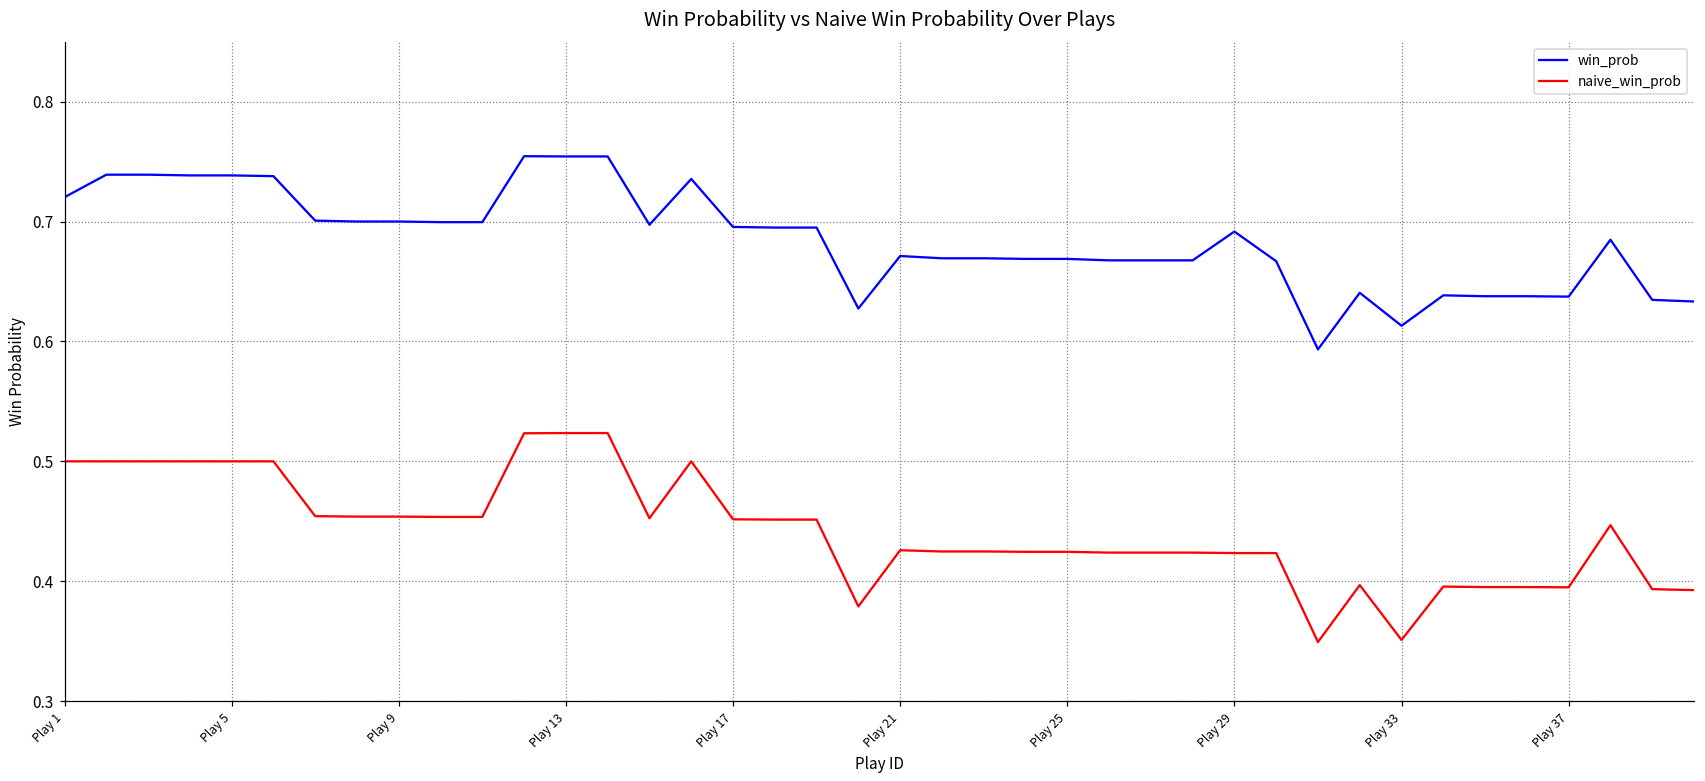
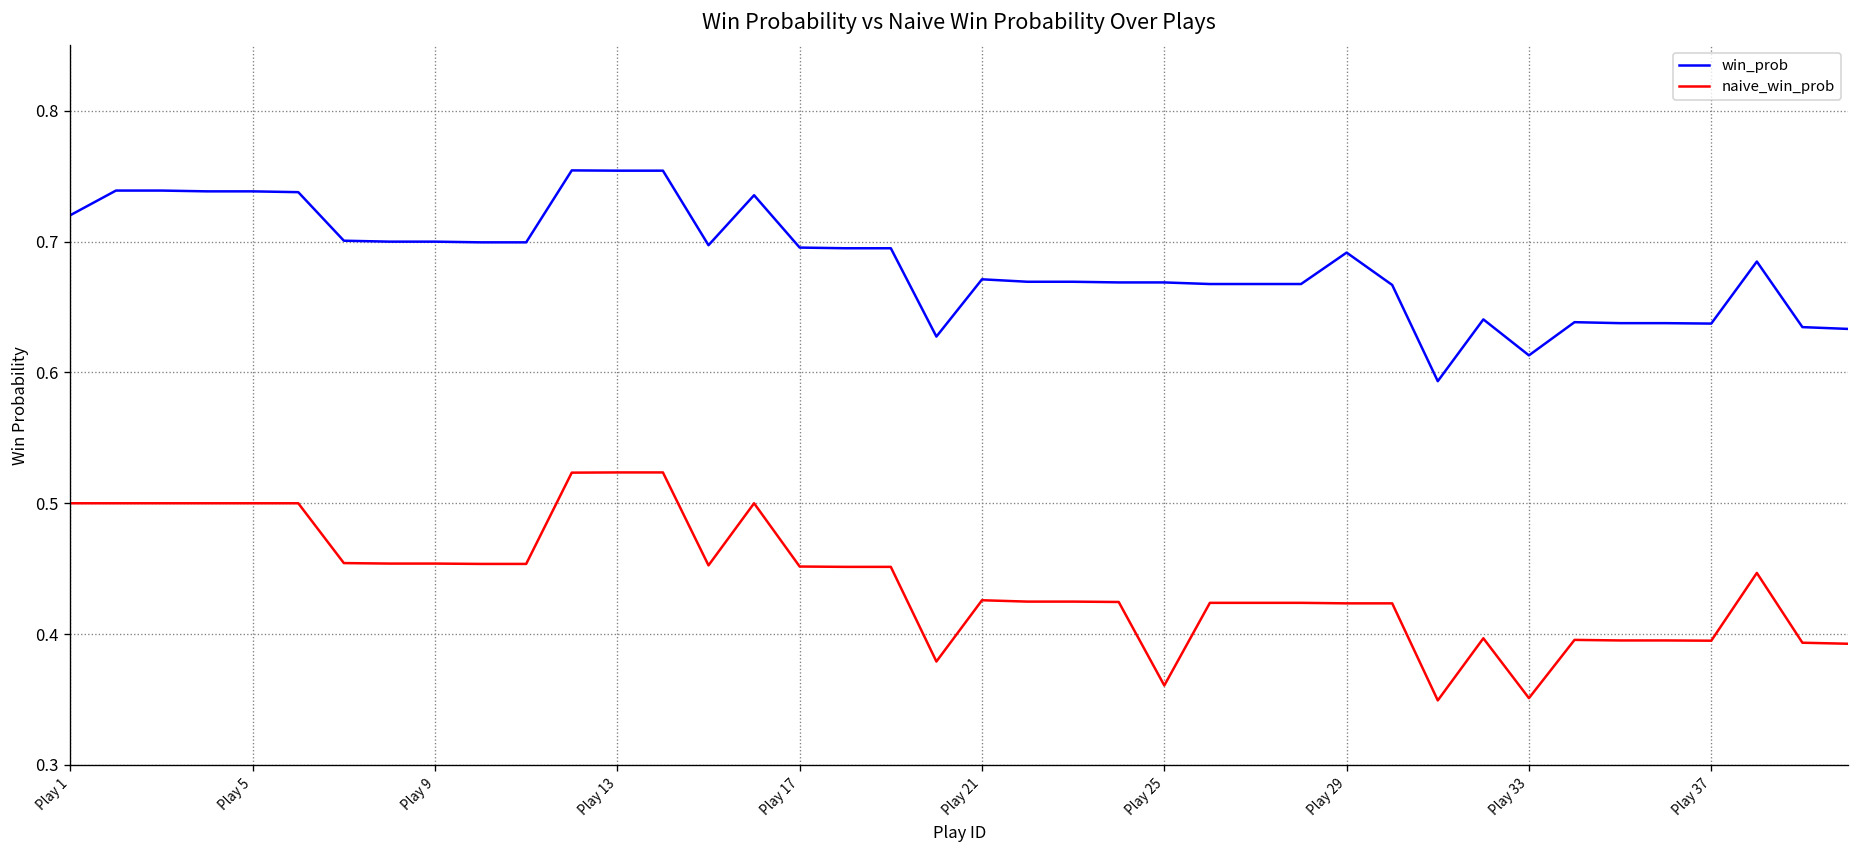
naive_win_prob, Play 25: 0.425 -> 0.361
